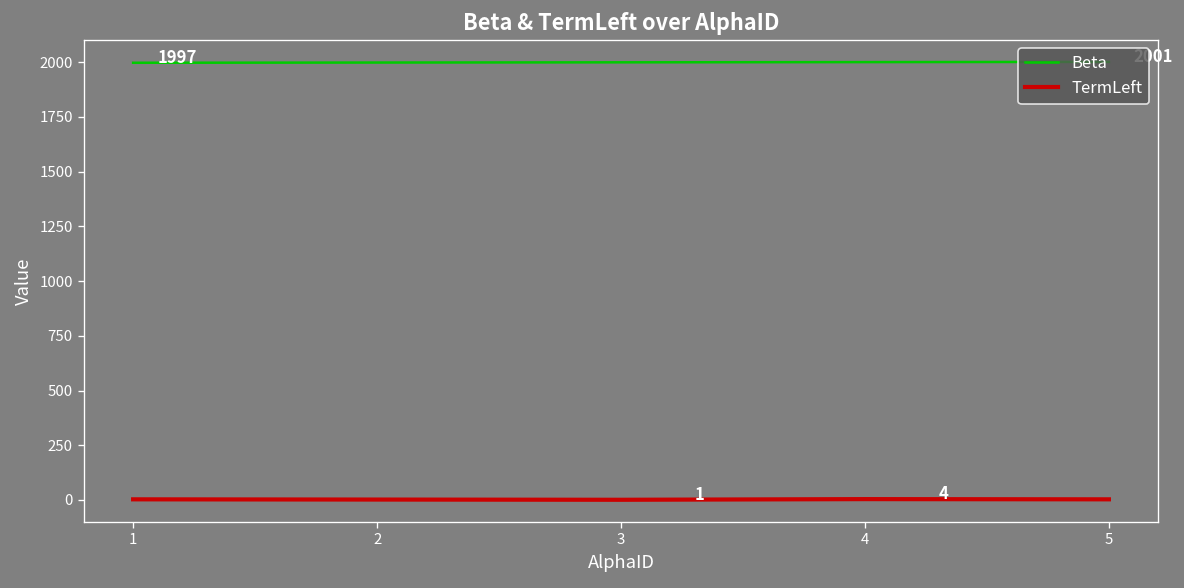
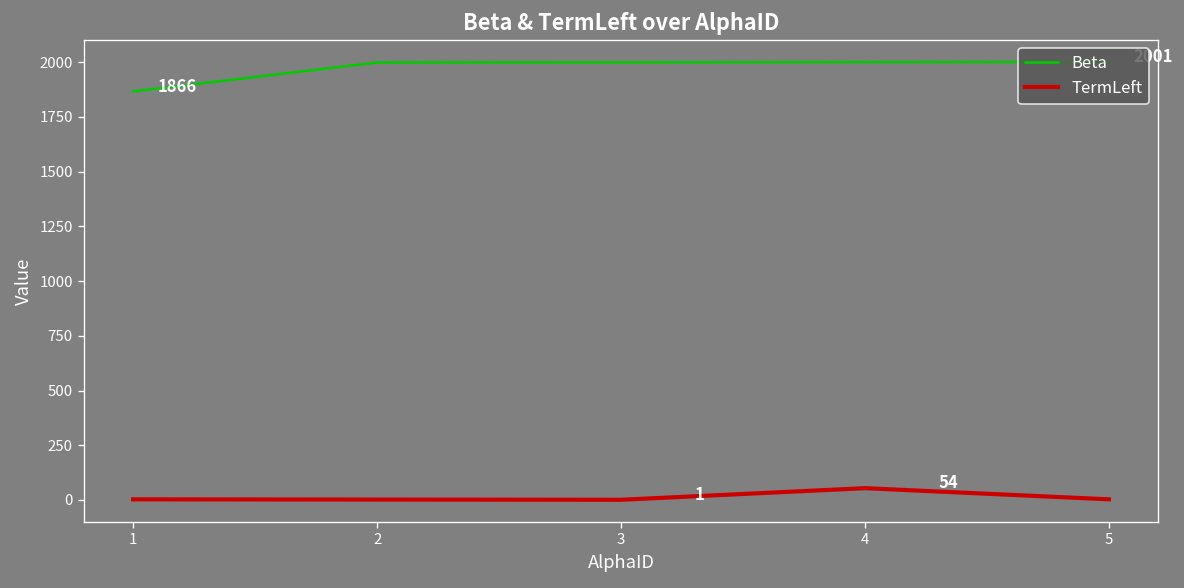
Beta, 1: 1997 -> 1866
TermLeft, 4: 4 -> 54
